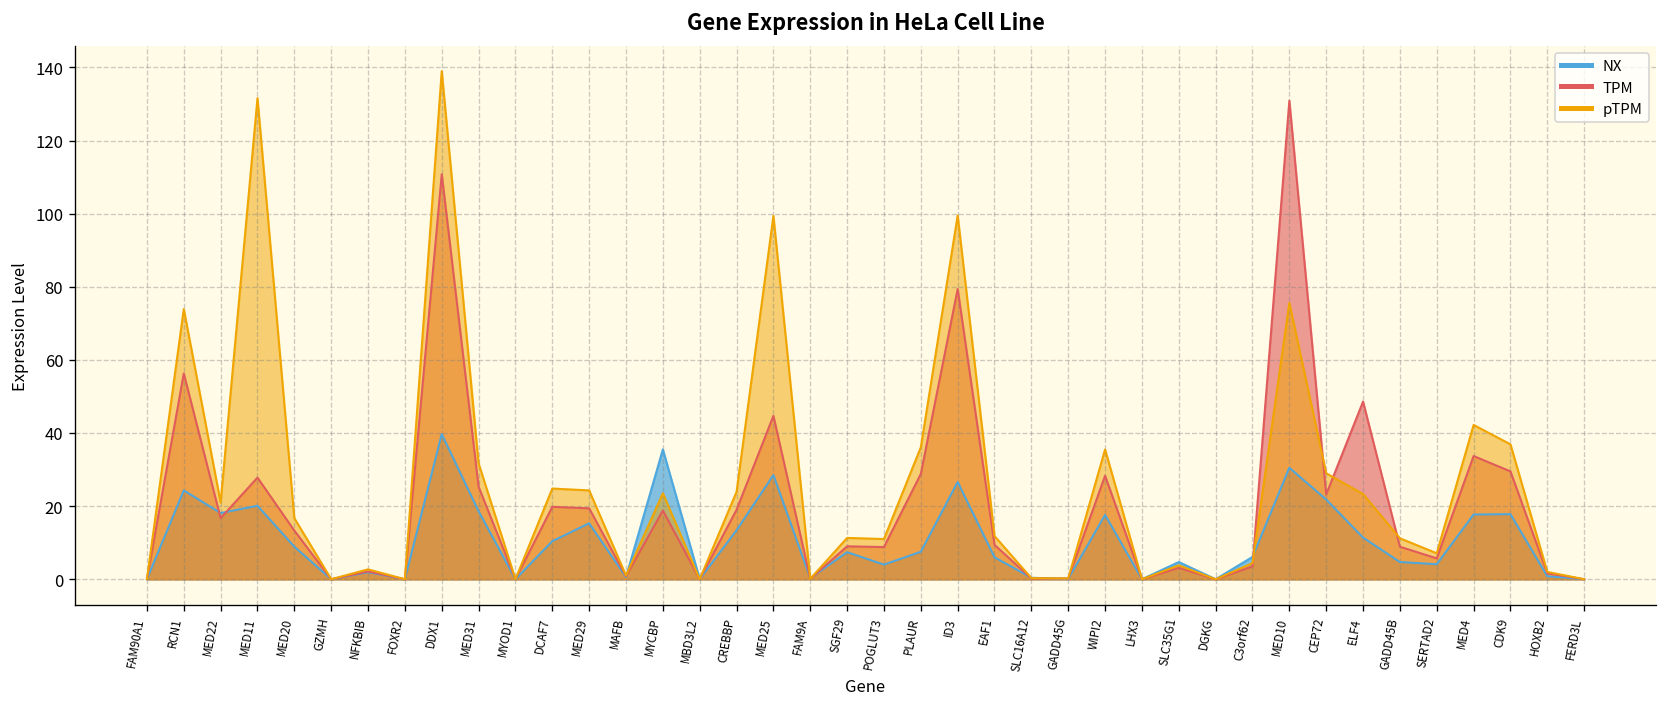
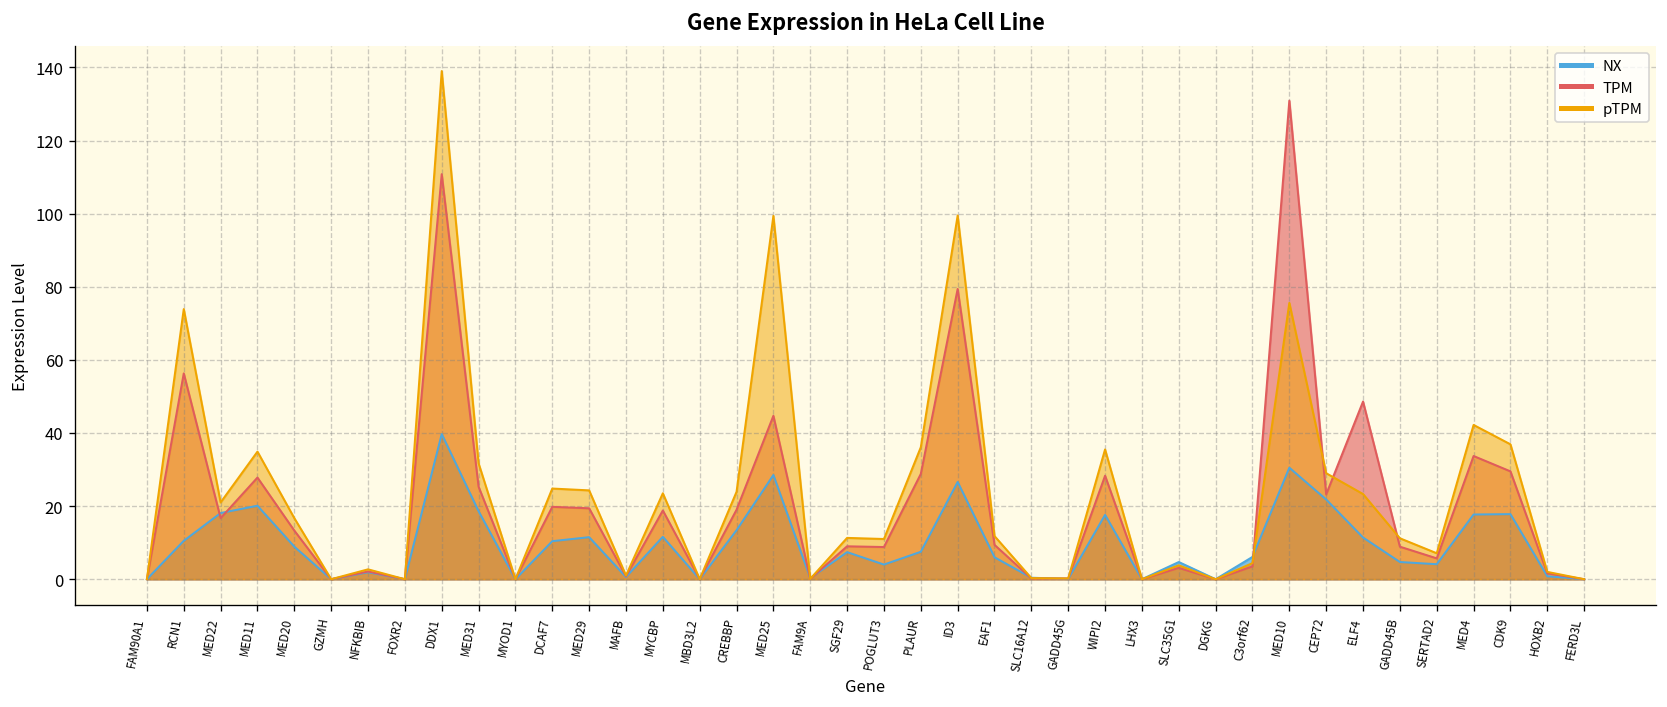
NX, RCN1: 24 -> 11
pTPM, MED11: 132 -> 35
NX, MED29: 15 -> 12
NX, MYCBP: 36 -> 12
